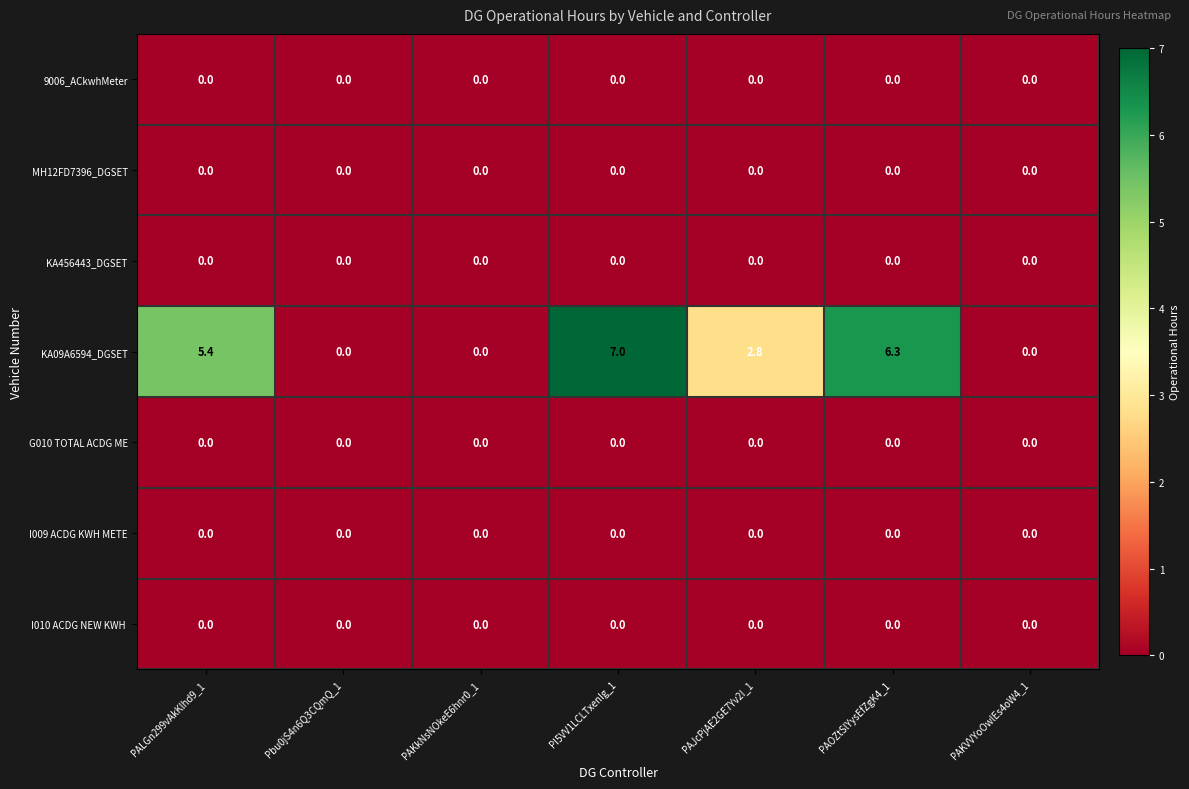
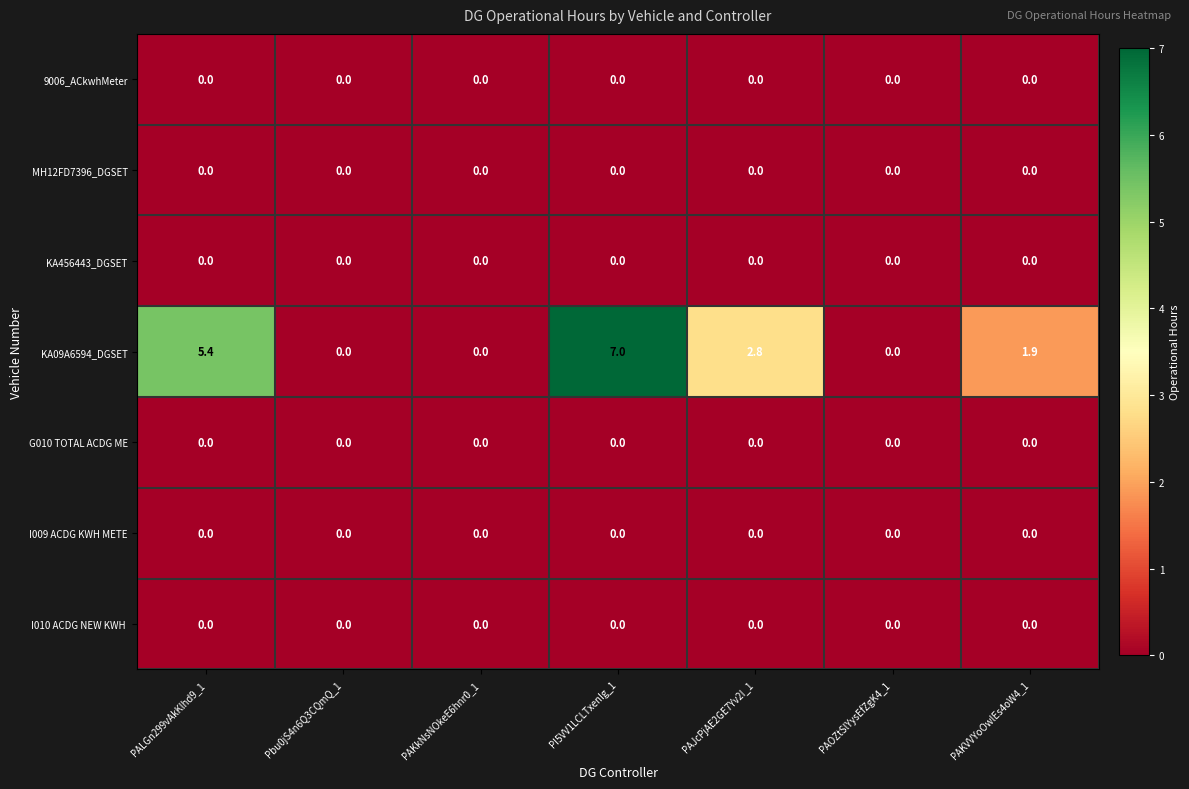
KA09A6594_DGSET, PAOZtSlYysEfZgK4_1: 6.3 -> 0.0
KA09A6594_DGSET, PAKVVYoOwlEs4oW4_1: 0.0 -> 1.9
